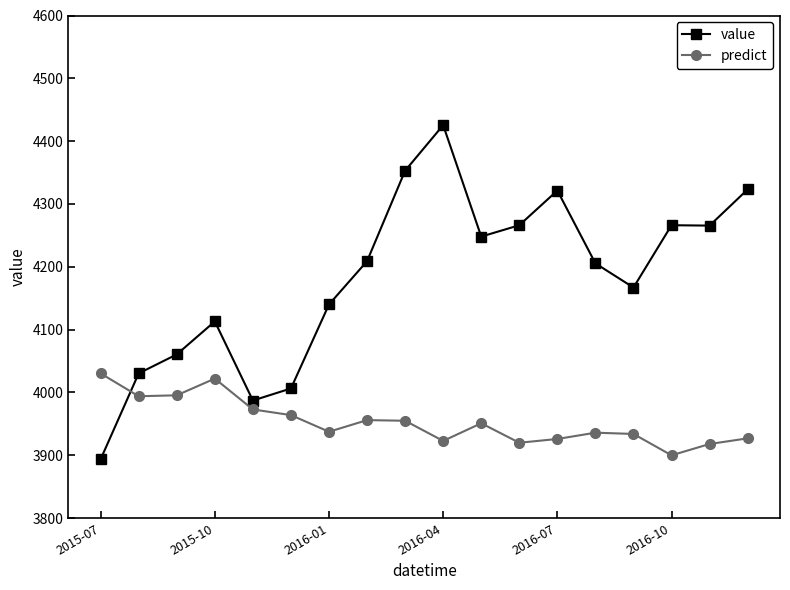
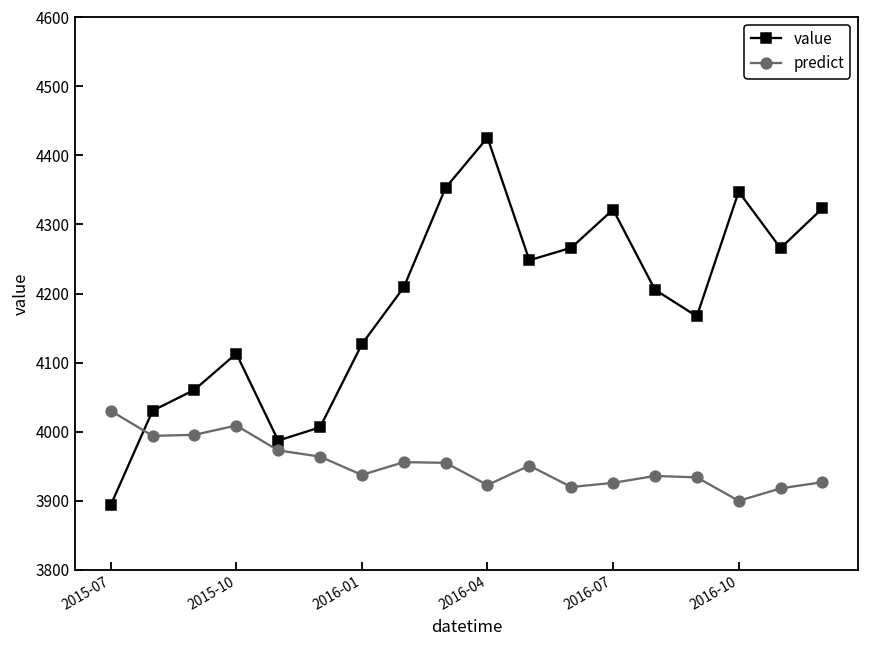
predict, 2015-10: 4020 -> 4010
value, 2016-01: 4140 -> 4130
value, 2016-10: 4270 -> 4350
